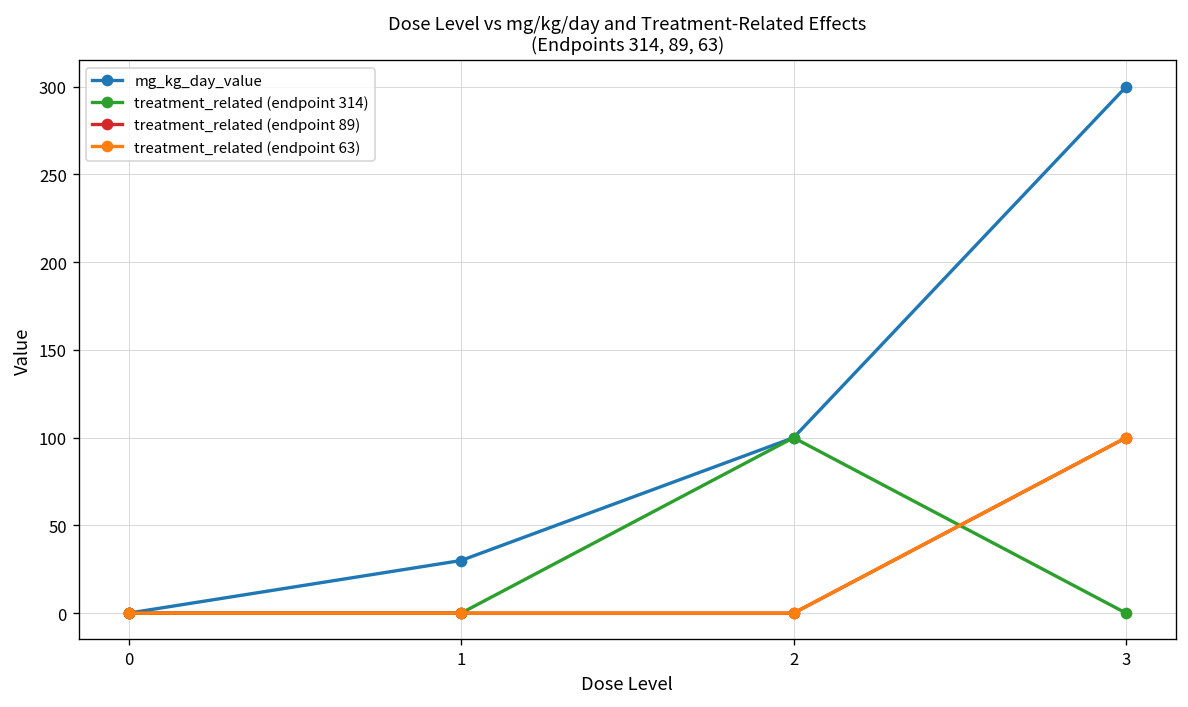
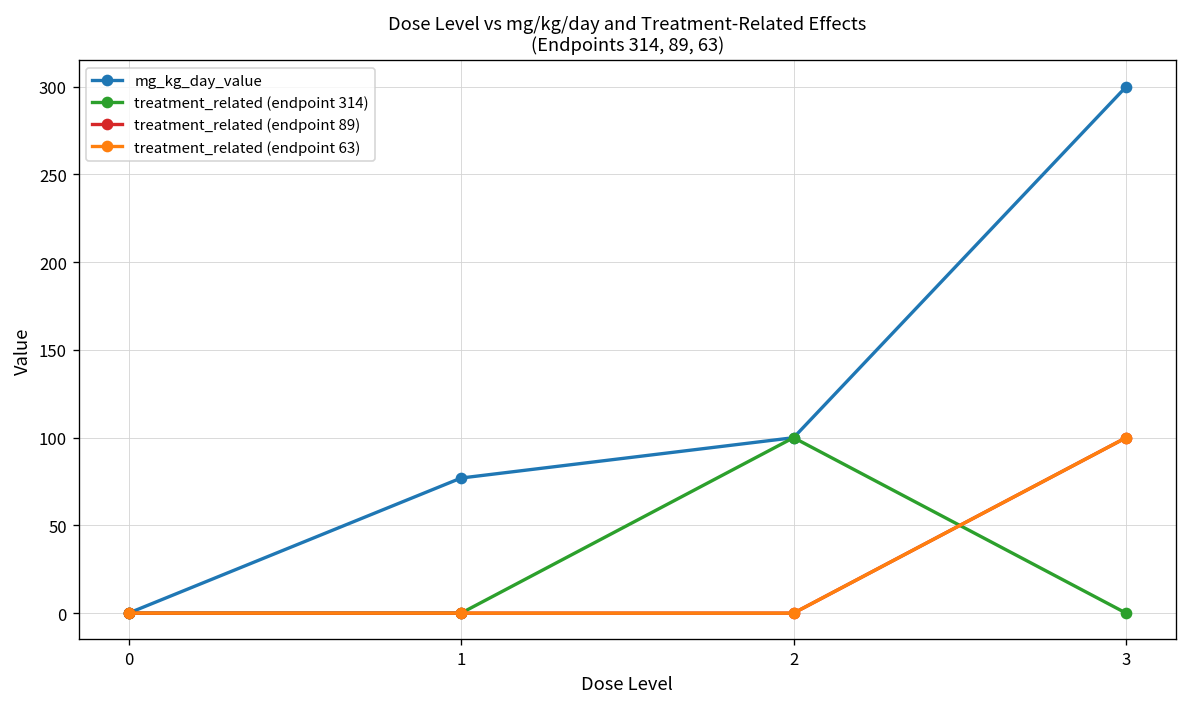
mg_kg_day_value, 1: 30 -> 77
